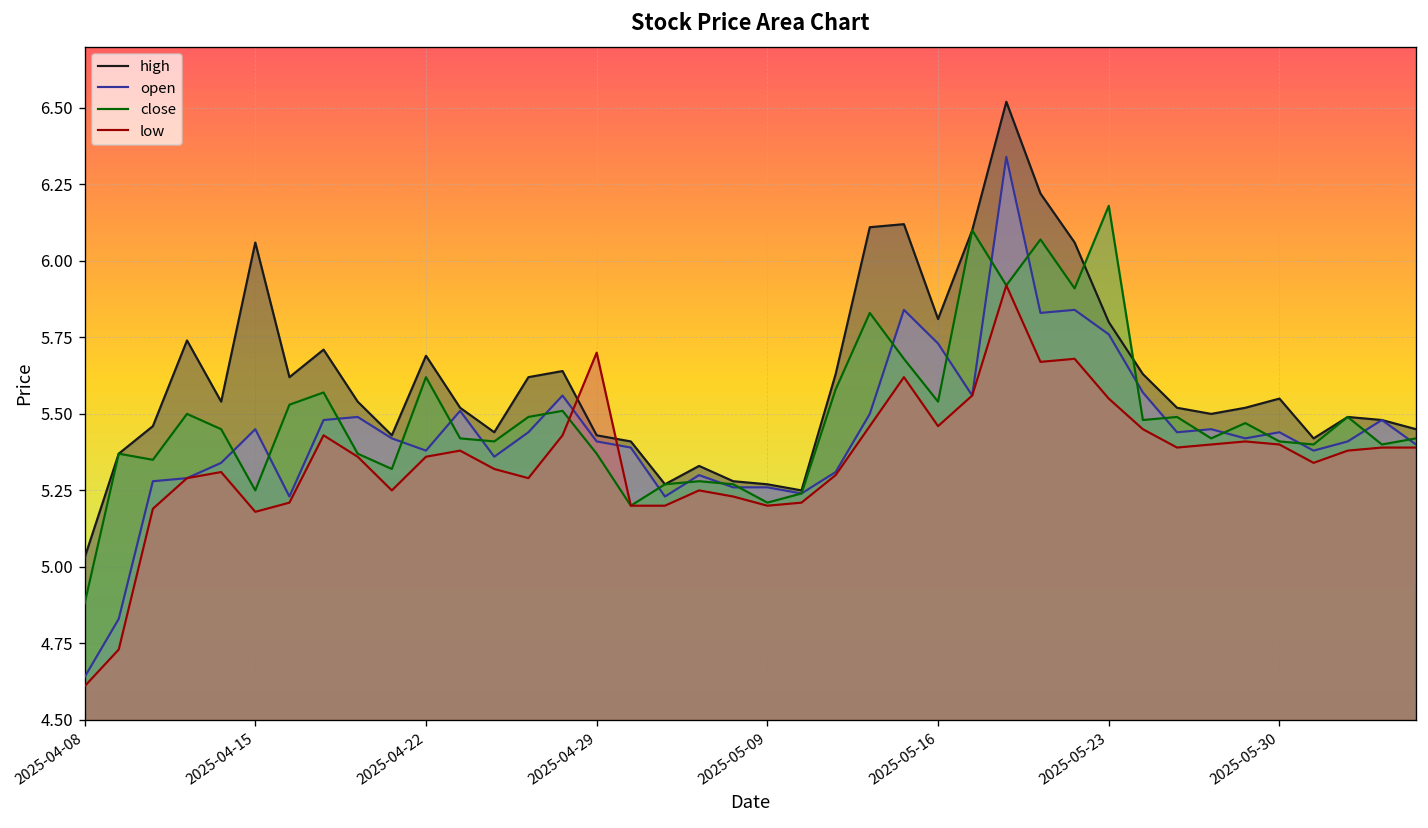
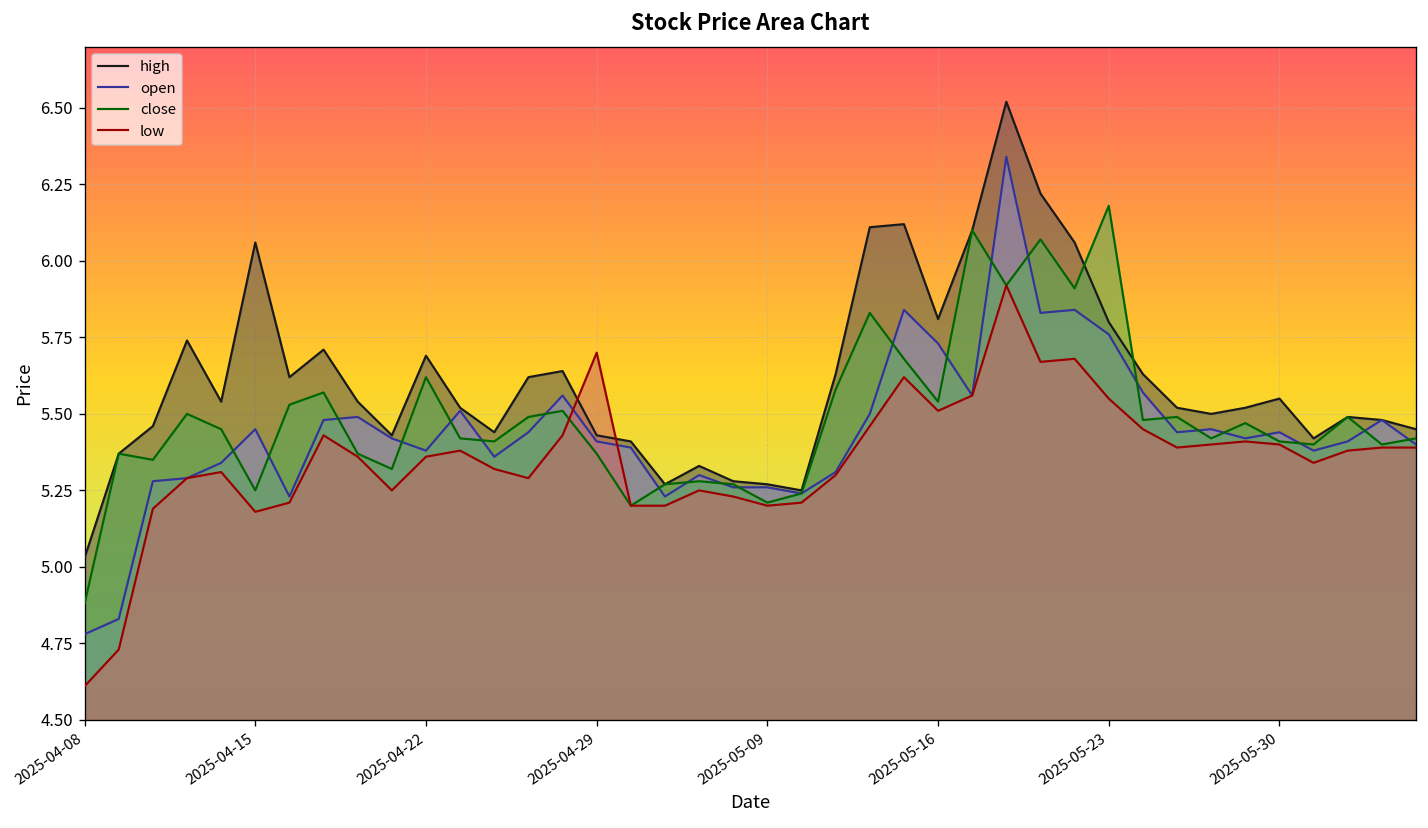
open, 2025-04-08: 4.64 -> 4.78
low, 2025-05-16: 5.46 -> 5.51
